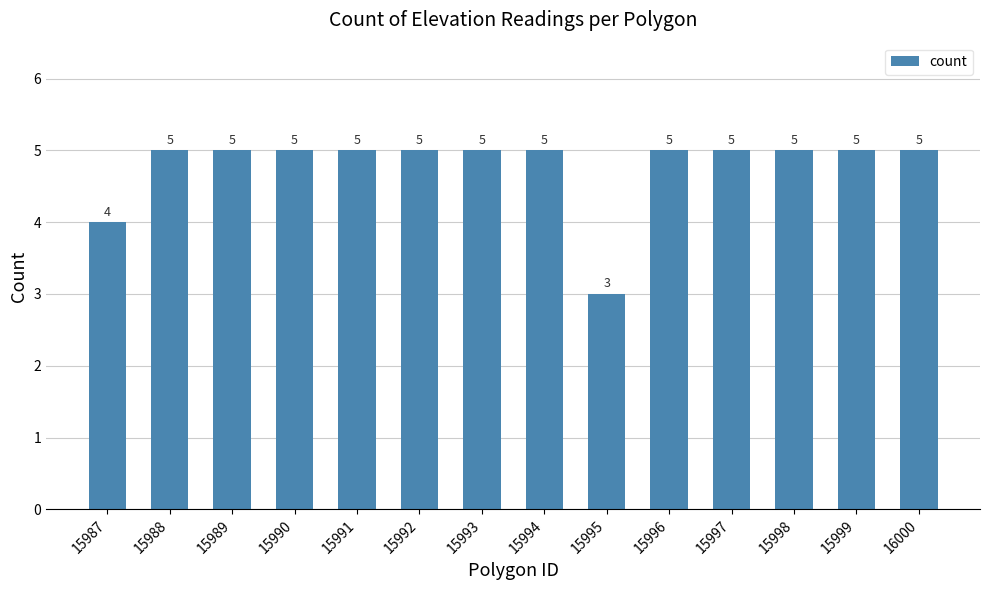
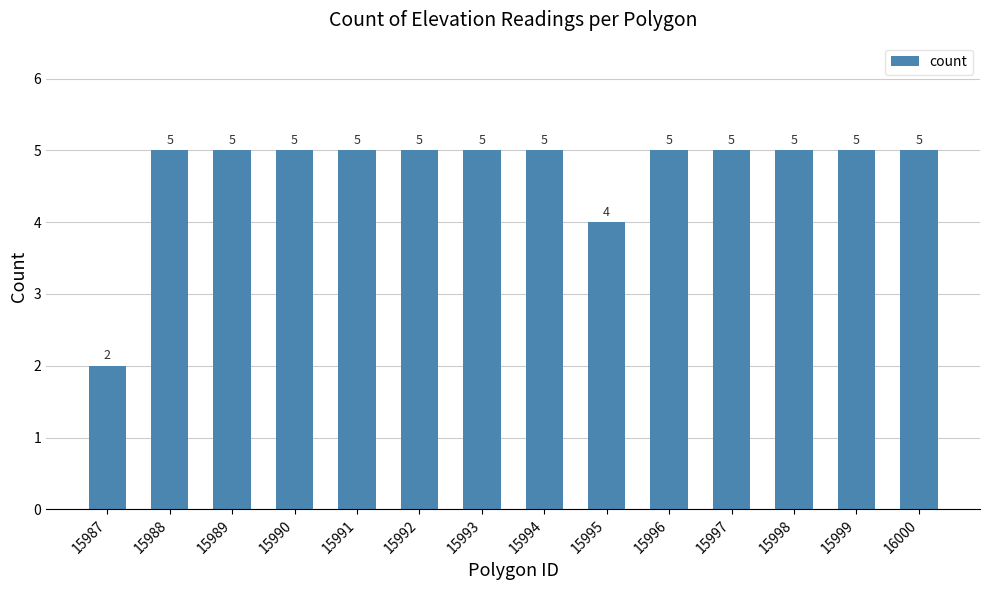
15987: 4 -> 2
15995: 3 -> 4
